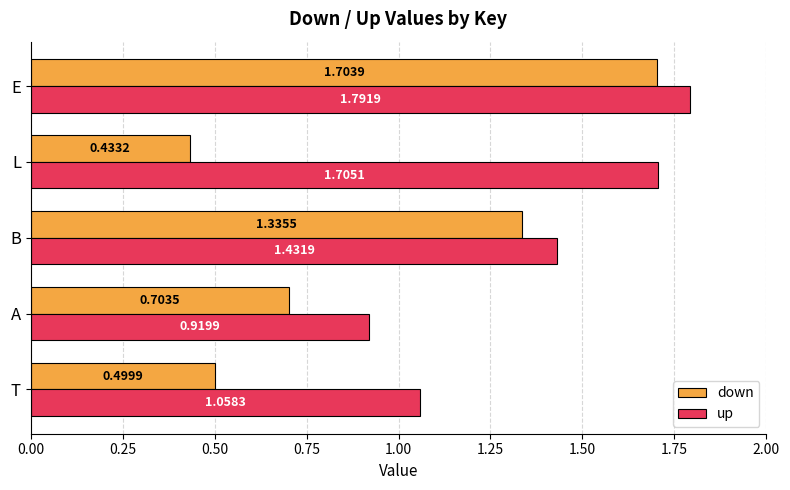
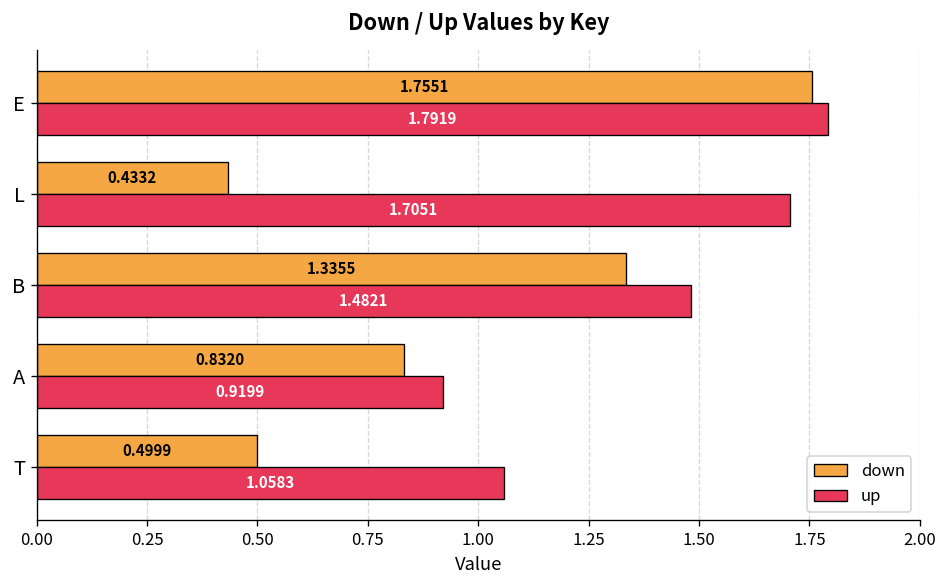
down, E: 1.7039 -> 1.7551
up, B: 1.4319 -> 1.4821
down, A: 0.7035 -> 0.8320
